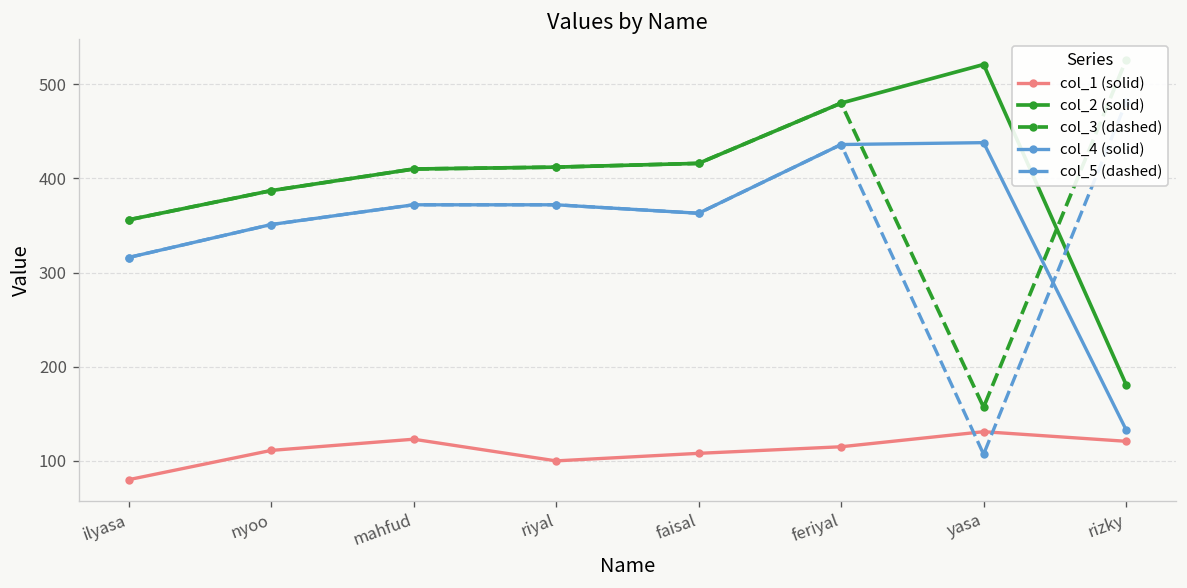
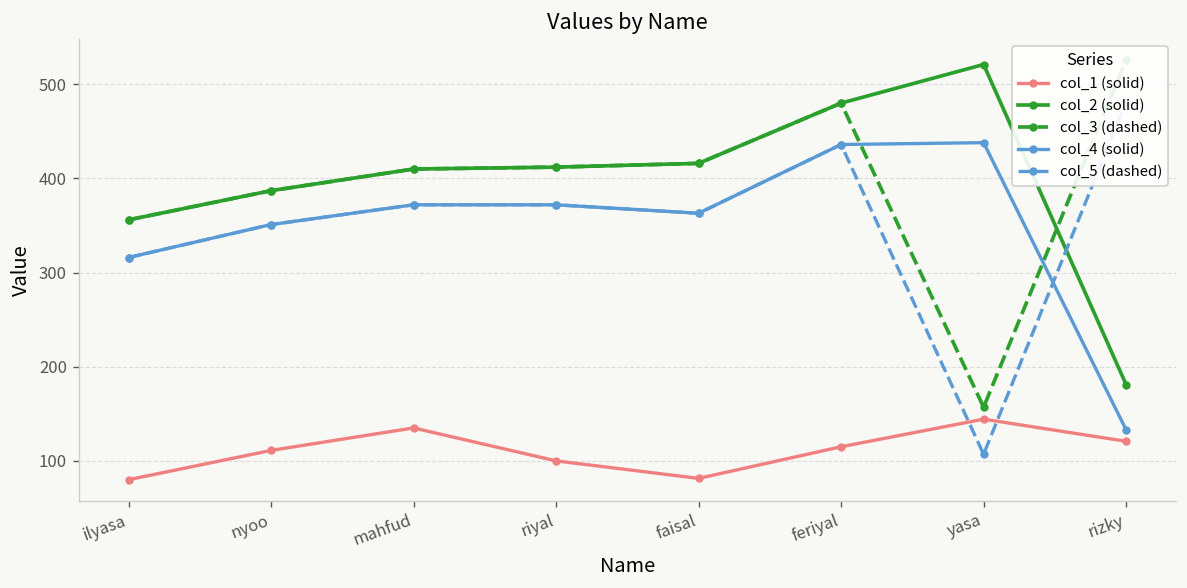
col_1 (solid), mahfud: 120 -> 140
col_1 (solid), faisal: 110 -> 80
col_1 (solid), yasa: 130 -> 140
